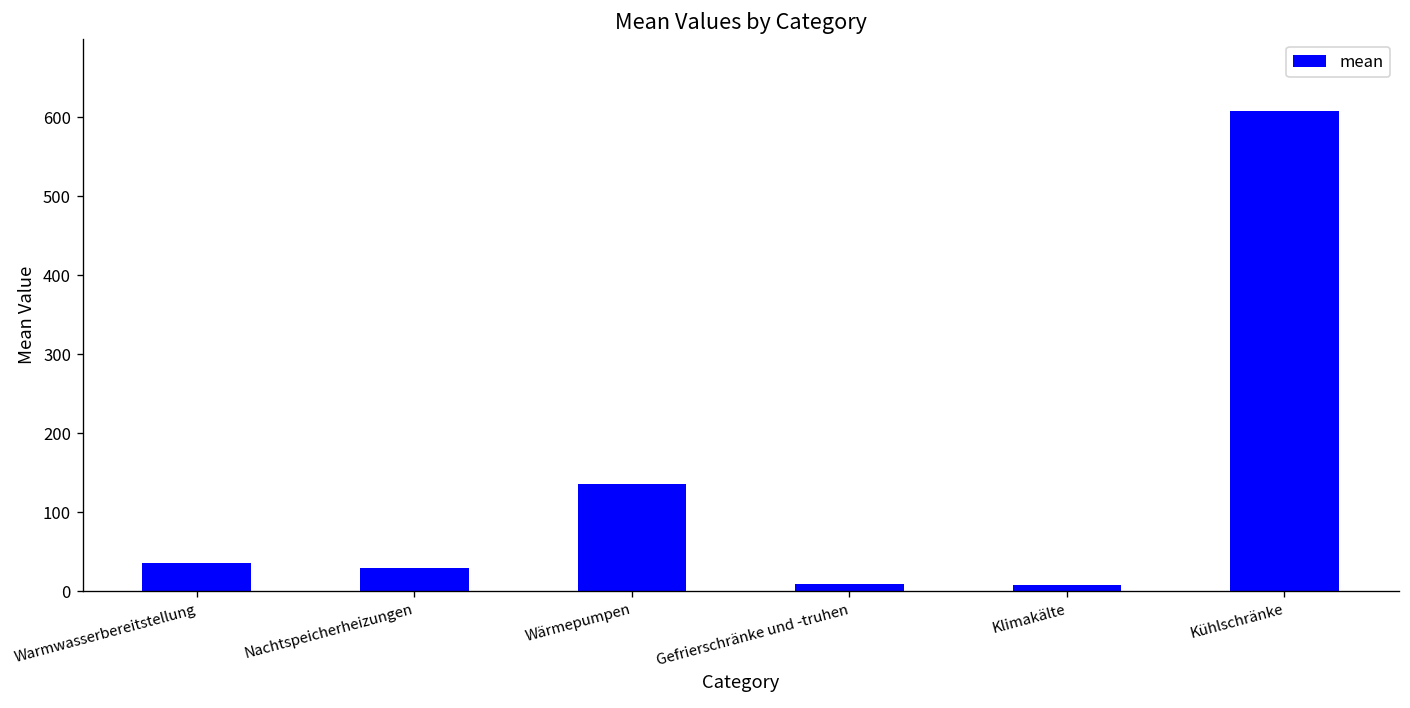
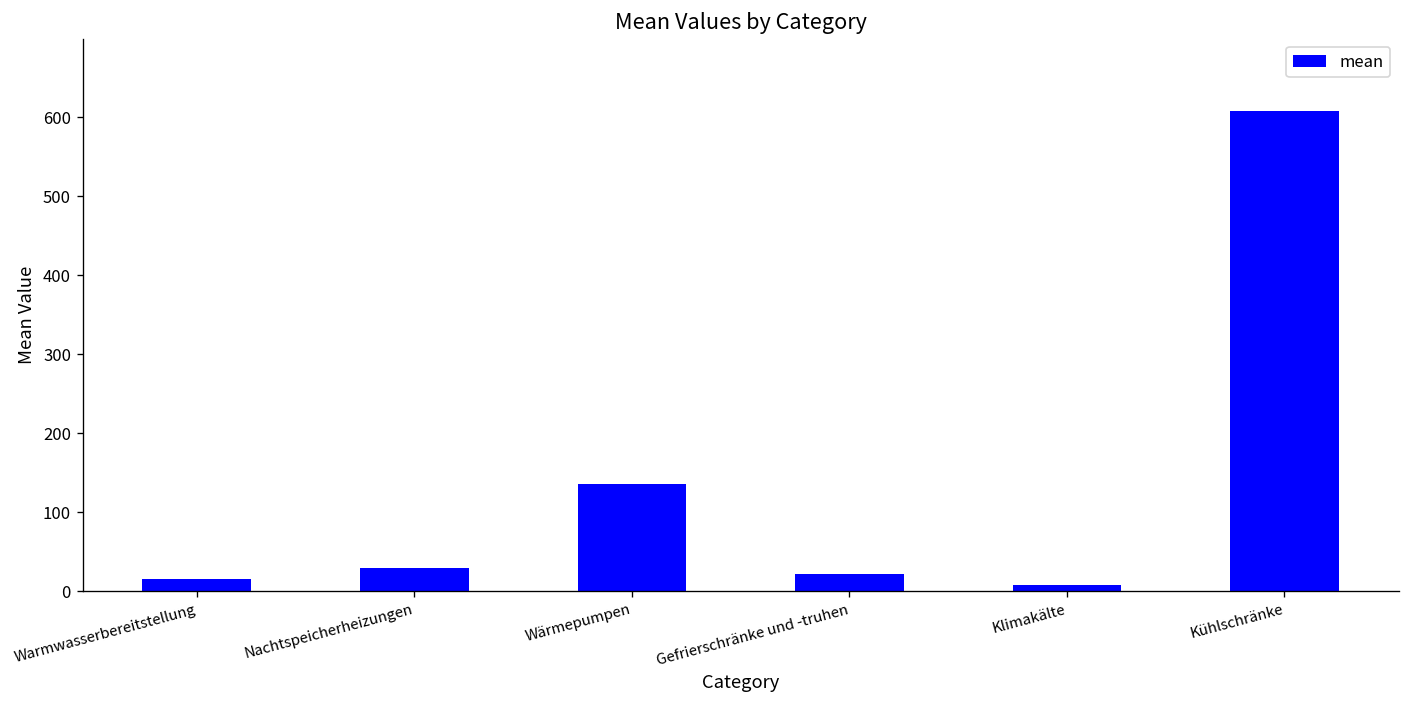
Warmwasserbereitstellung: 40 -> 20
Gefrierschränke und -truhen: 10 -> 20
